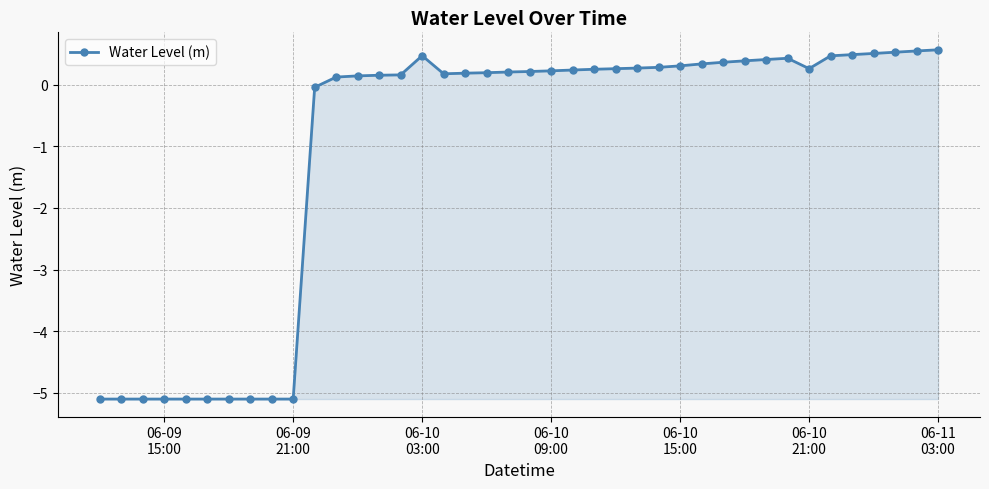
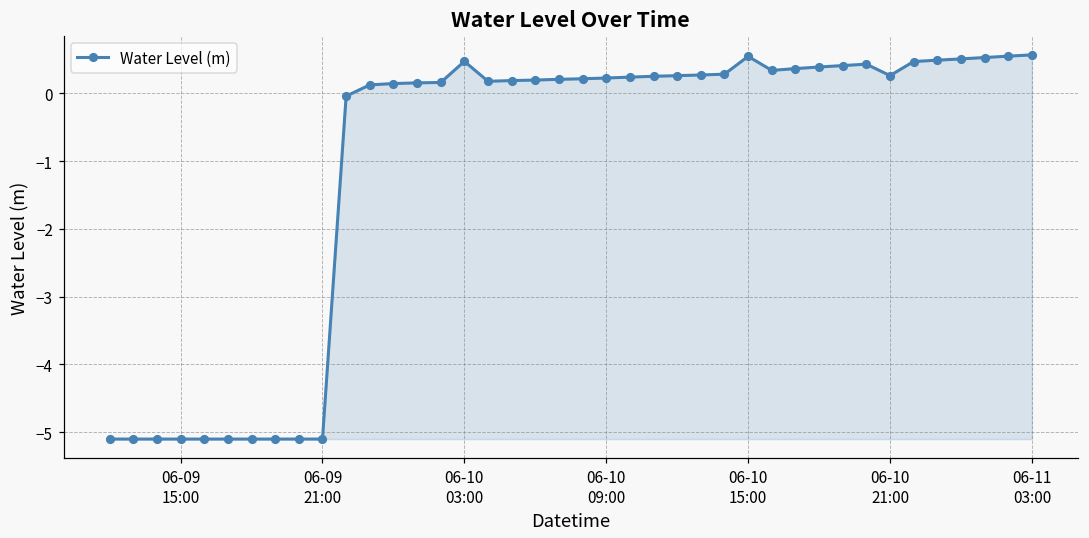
06-10 15:00: 0.3 -> 0.5
